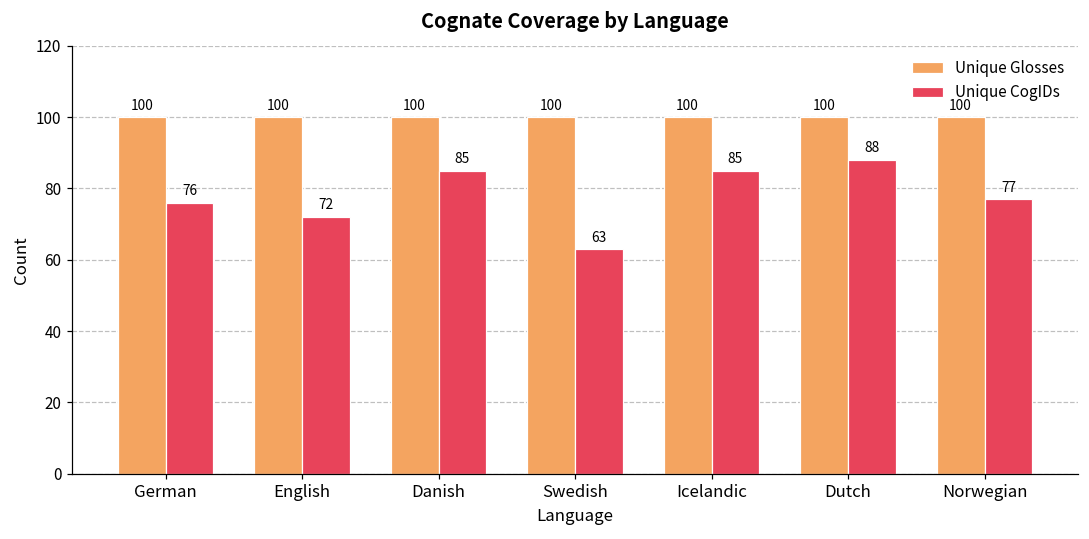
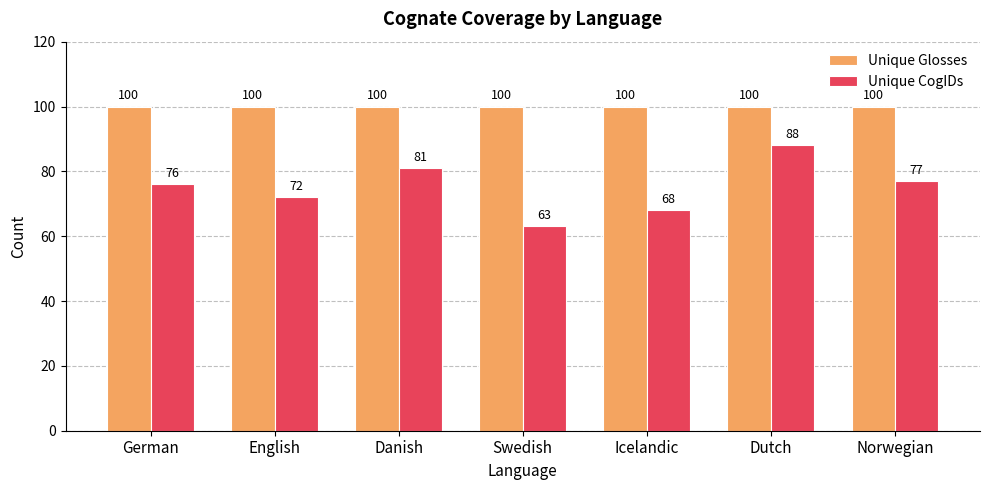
Unique CogIDs, Danish: 85 -> 81
Unique CogIDs, Icelandic: 85 -> 68
